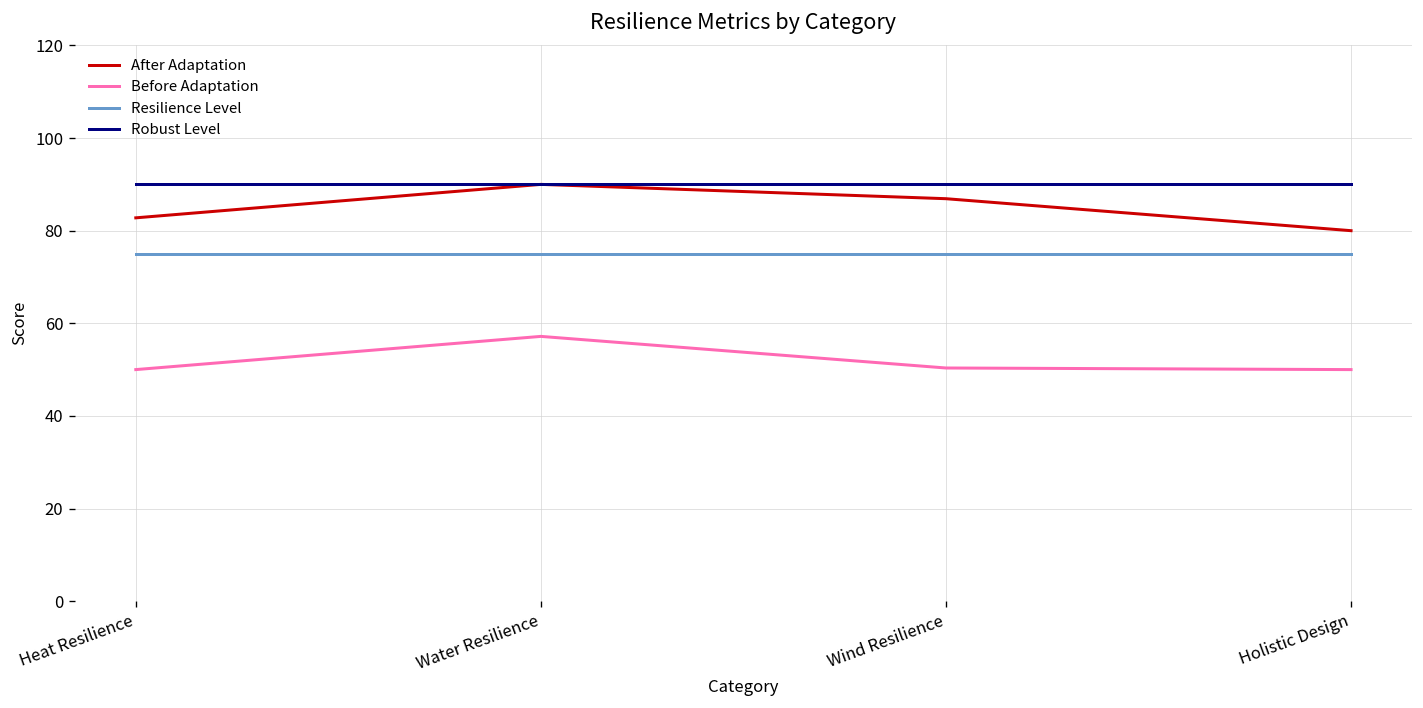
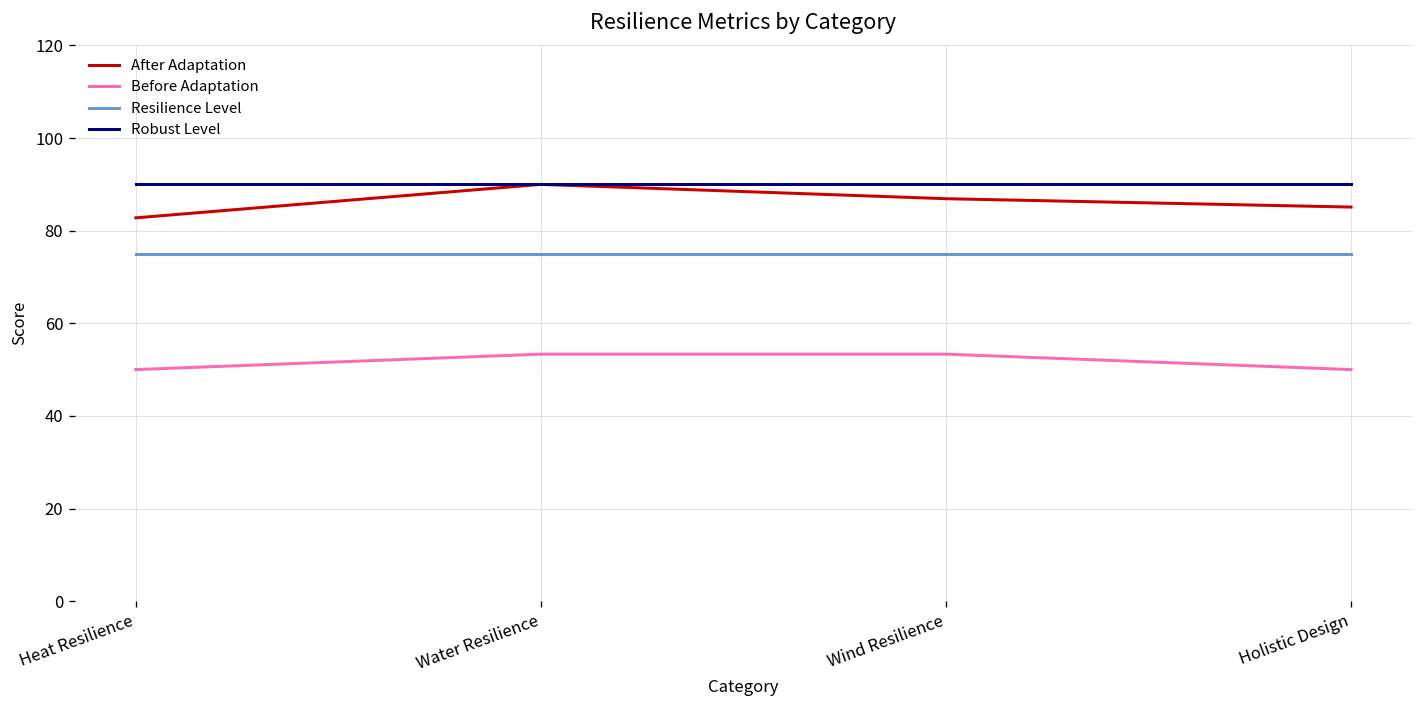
Before Adaptation, Water Resilience: 57 -> 53
Before Adaptation, Wind Resilience: 50 -> 53
After Adaptation, Holistic Design: 80 -> 85
